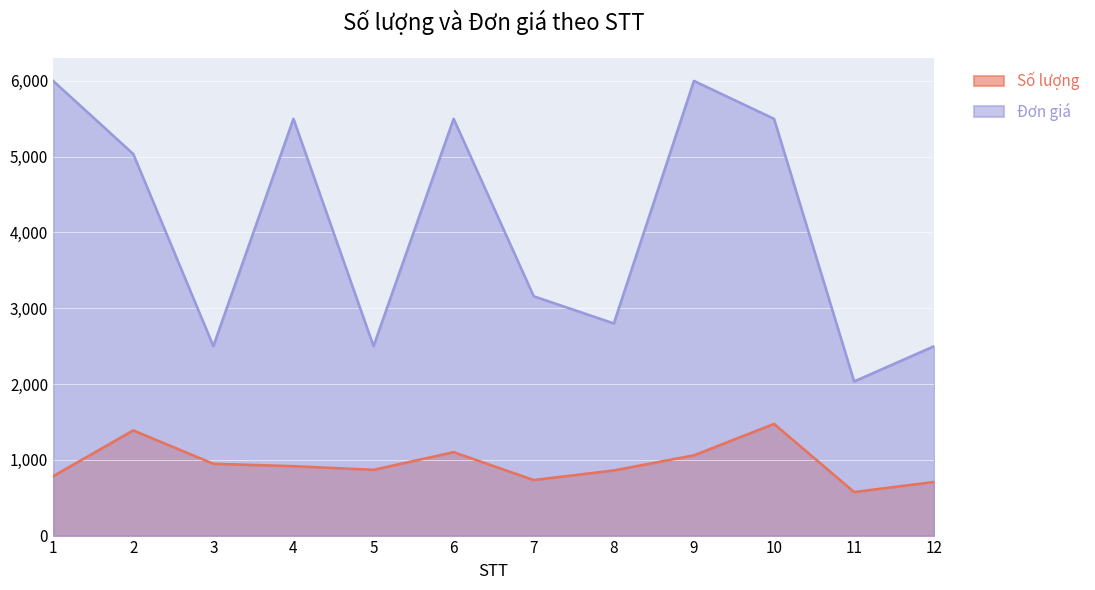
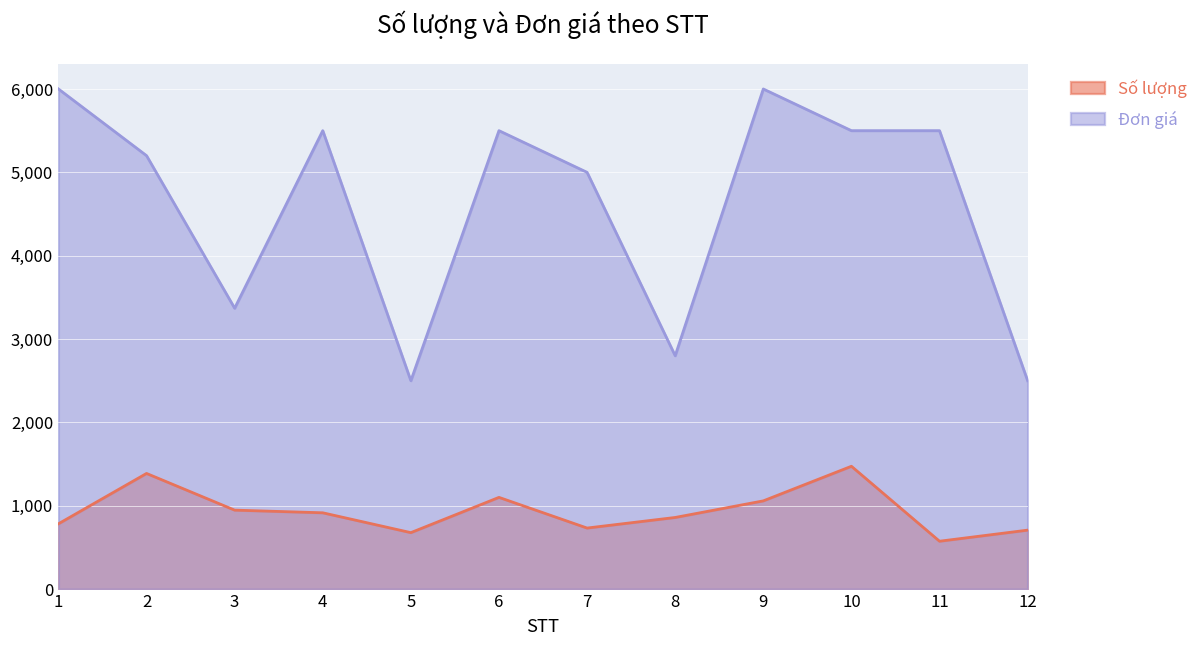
Đơn giá, 2: 5,000 -> 5,200
Đơn giá, 3: 2,500 -> 3,400
Số lượng, 5: 900 -> 700
Đơn giá, 7: 3,200 -> 5,000
Đơn giá, 11: 2,000 -> 5,500
